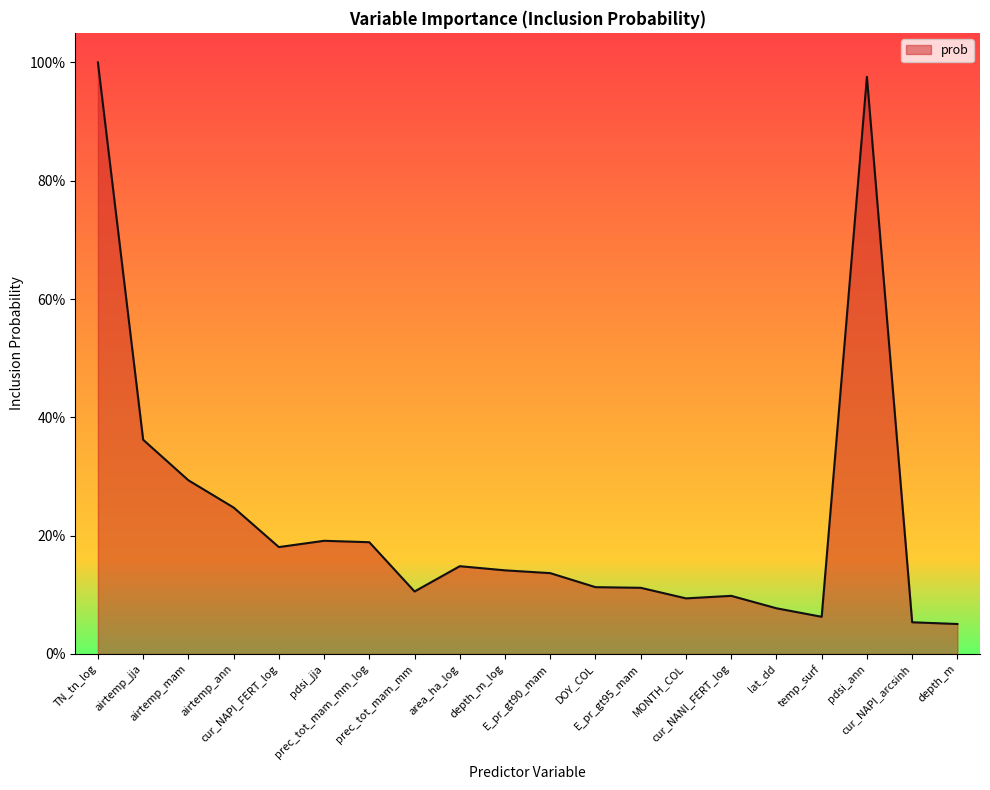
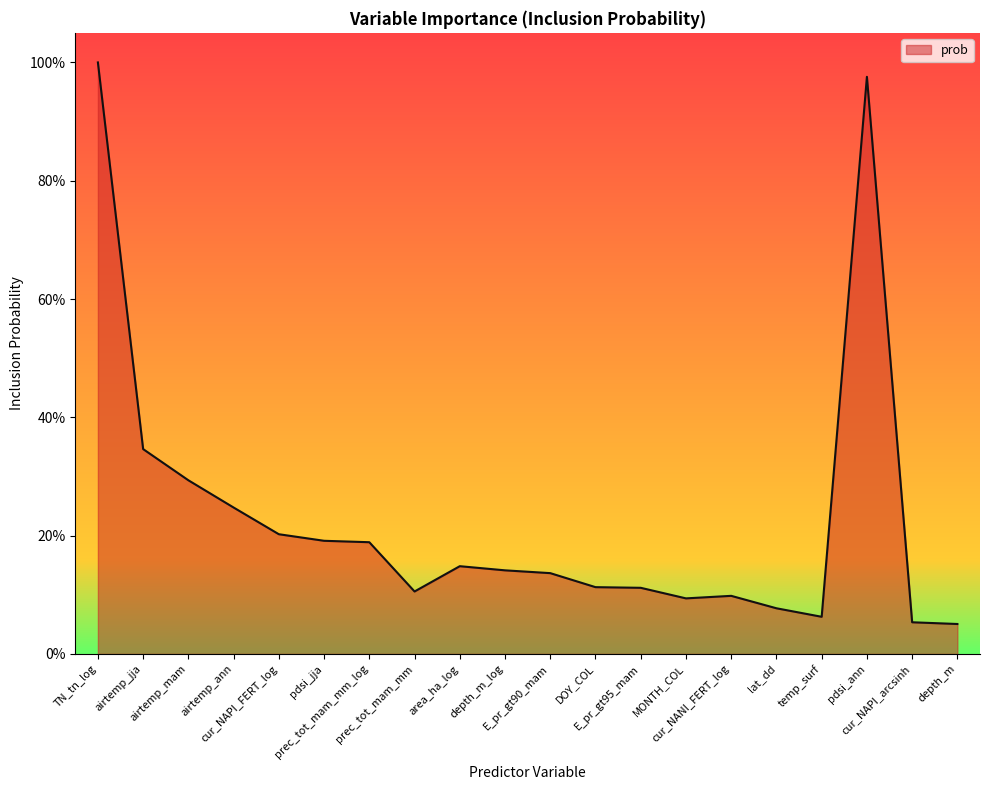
airtemp_jja: 36% -> 35%
cur_NAPI_FERT_log: 18% -> 20%
